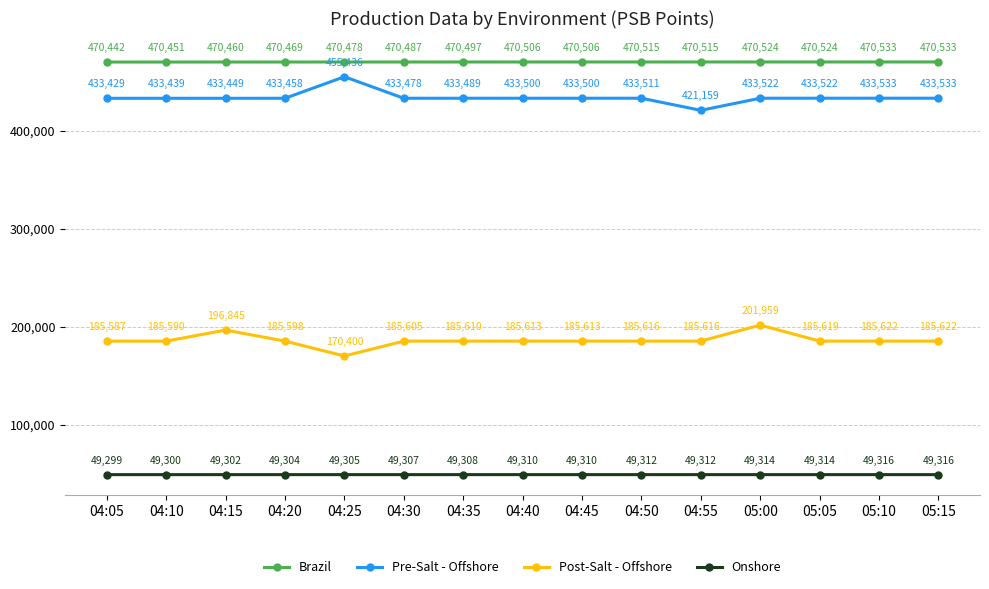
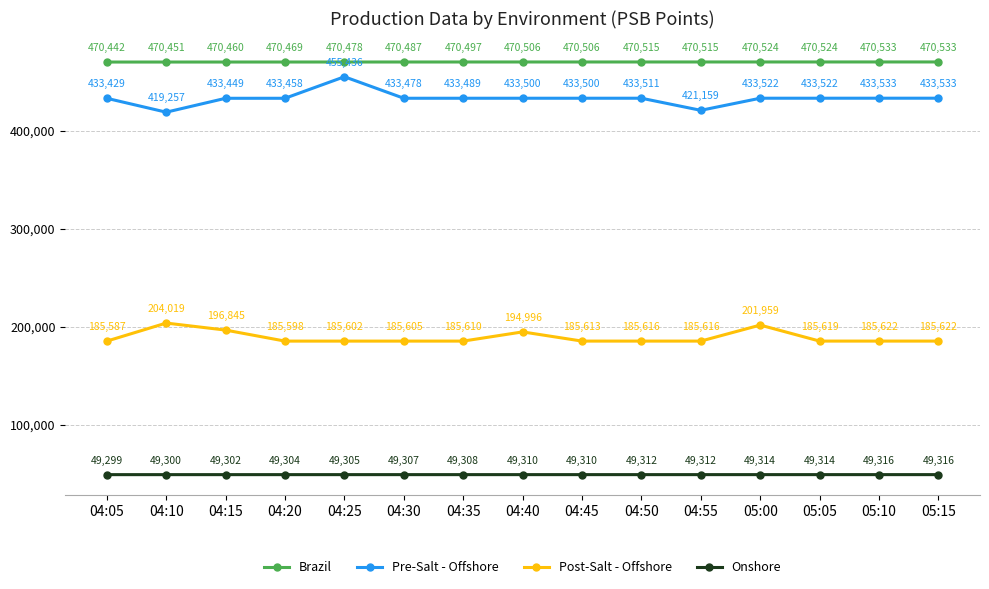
Pre-Salt - Offshore, 04:10: 433,439 -> 419,257
Post-Salt - Offshore, 04:10: 185,590 -> 204,019
Post-Salt - Offshore, 04:25: 170,400 -> 185,602
Post-Salt - Offshore, 04:40: 185,613 -> 194,996
